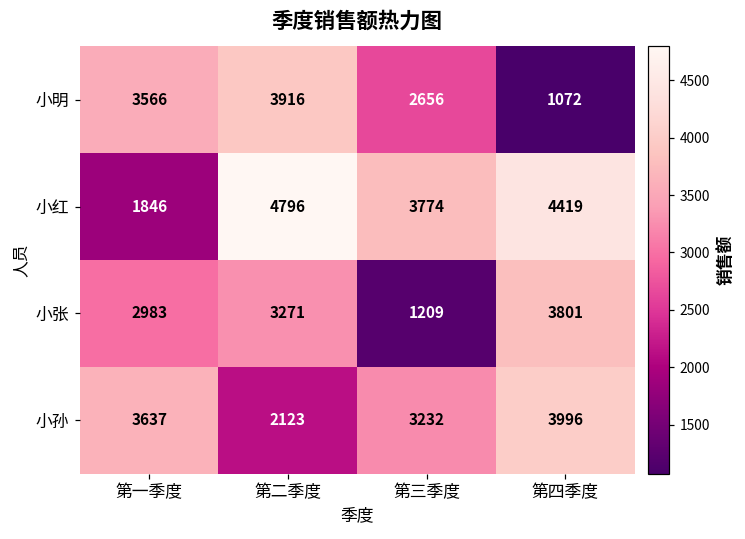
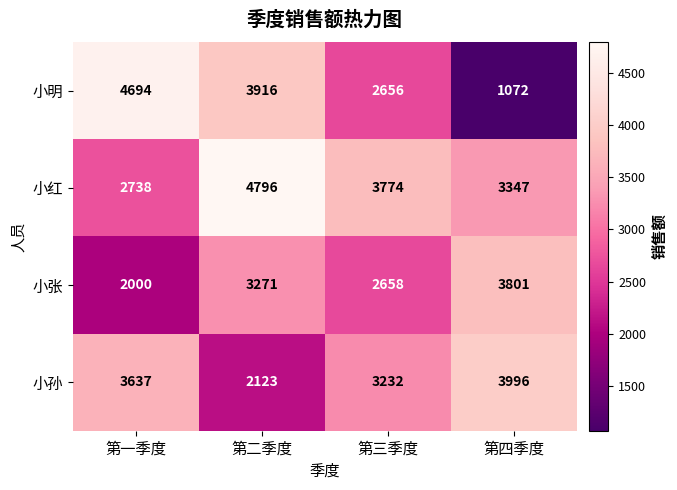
小明, 第一季度: 3566 -> 4694
小红, 第一季度: 1846 -> 2738
小红, 第四季度: 4419 -> 3347
小张, 第一季度: 2983 -> 2000
小张, 第三季度: 1209 -> 2658
